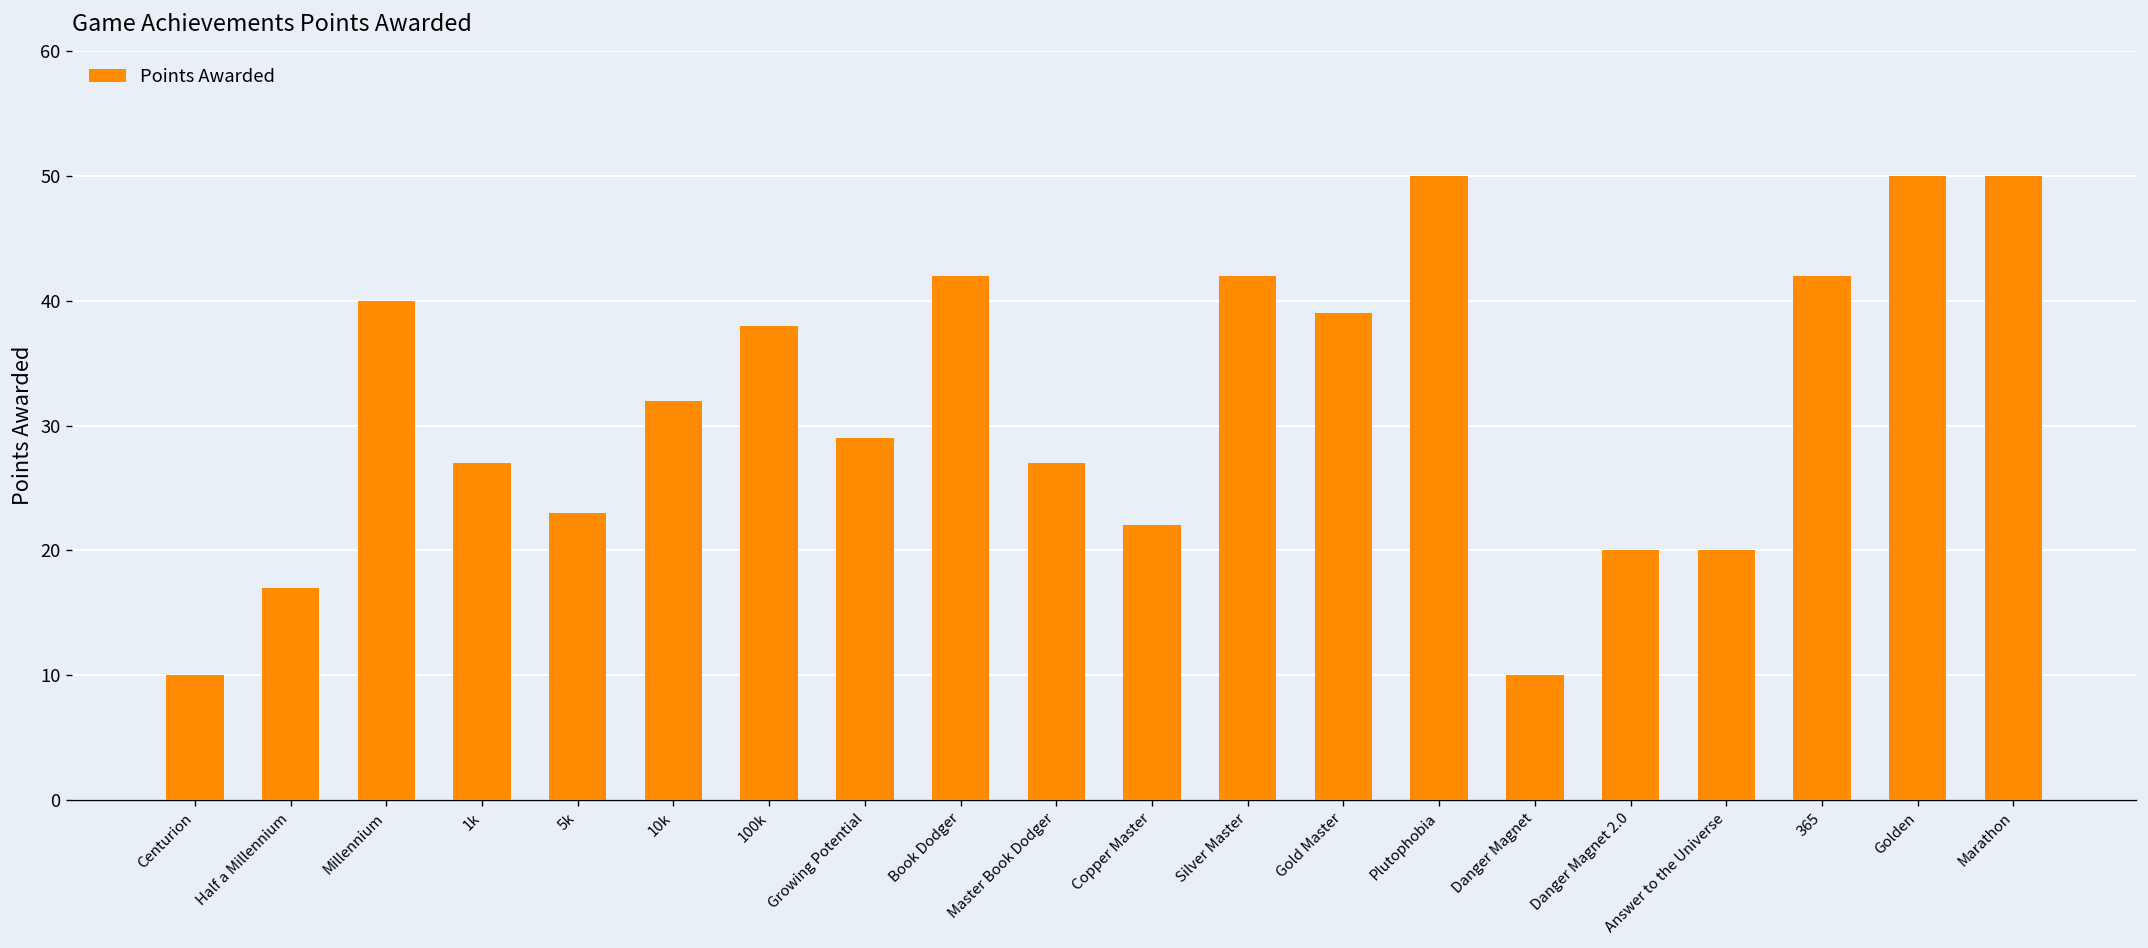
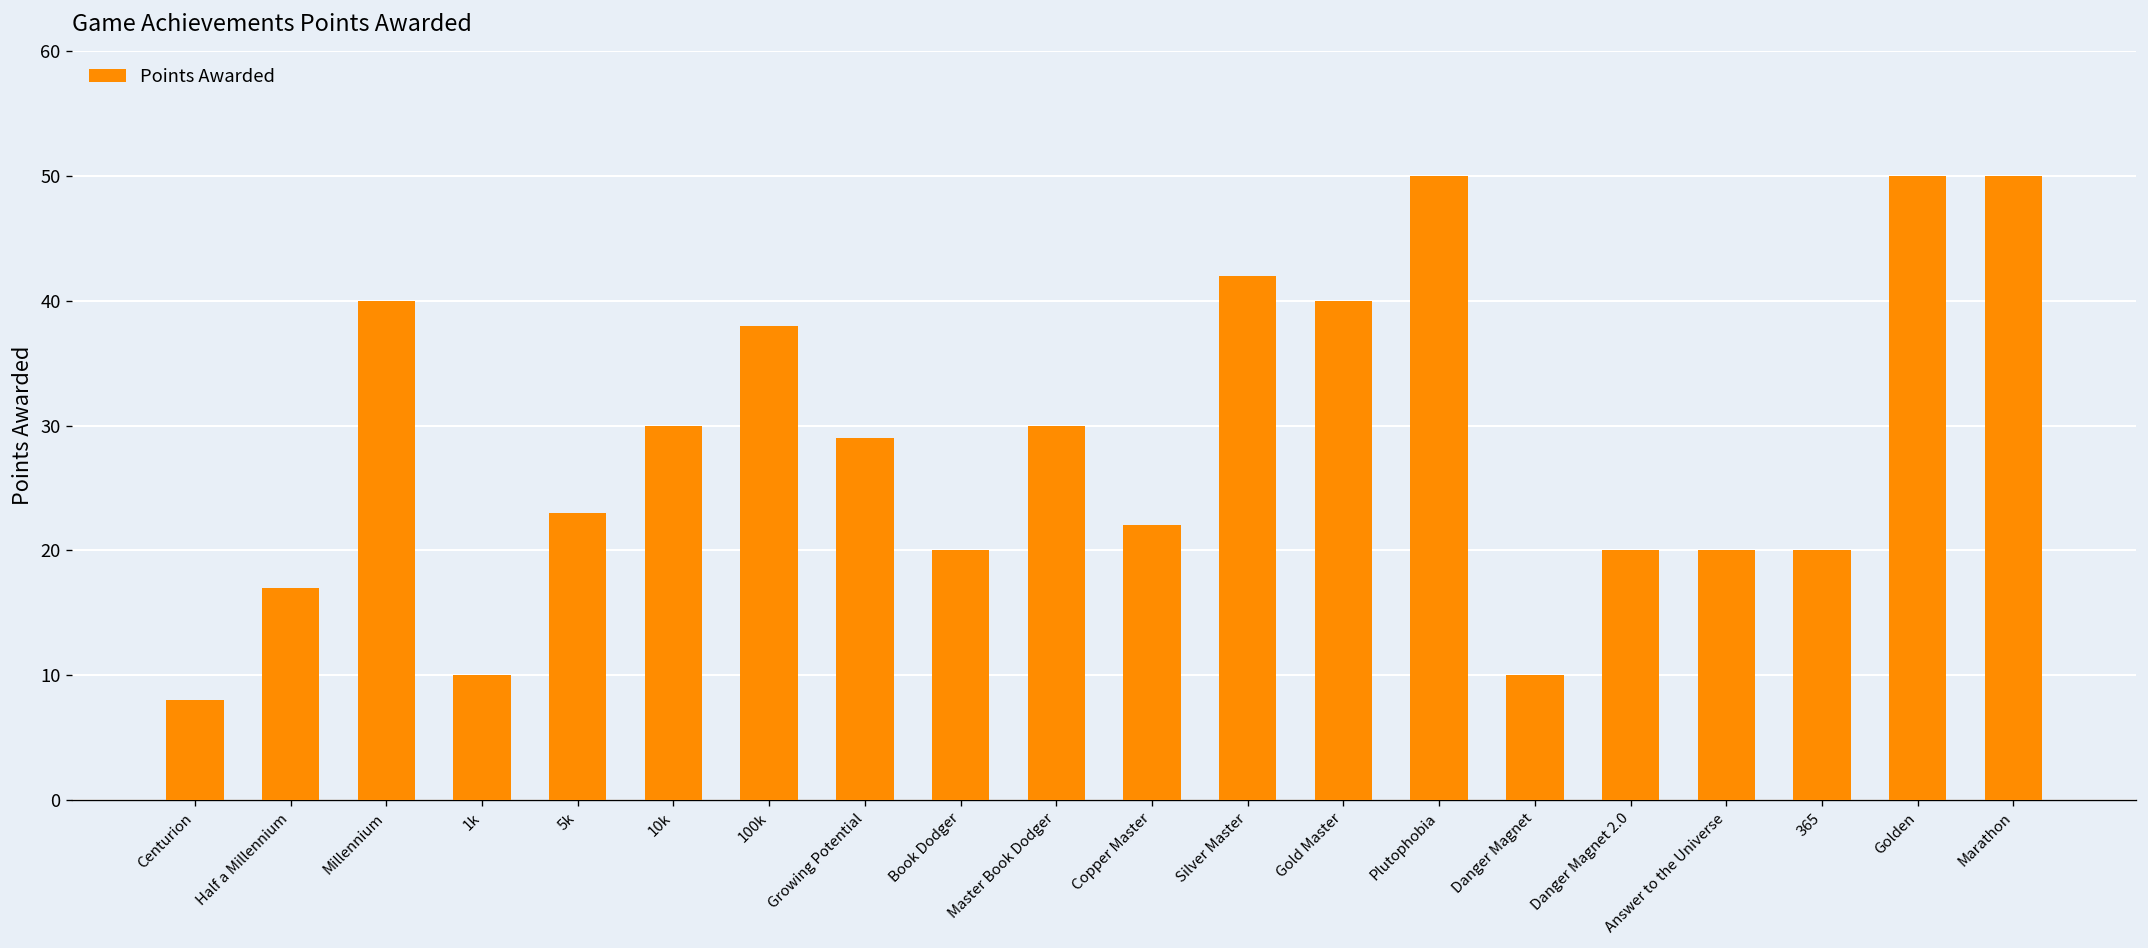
Centurion: 10 -> 8
1k: 27 -> 10
10k: 32 -> 30
Book Dodger: 42 -> 20
Master Book Dodger: 27 -> 30
Gold Master: 39 -> 40
365: 42 -> 20
